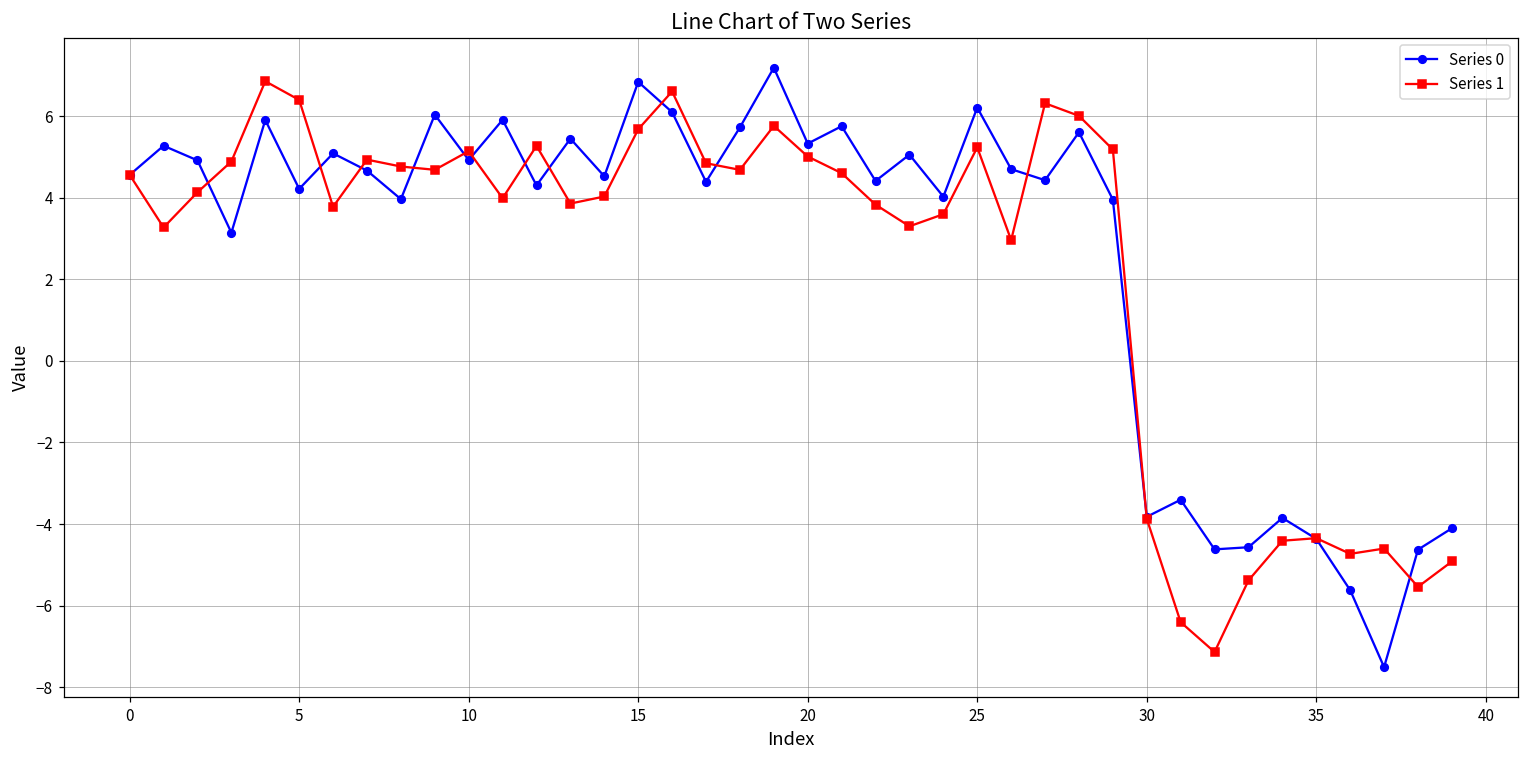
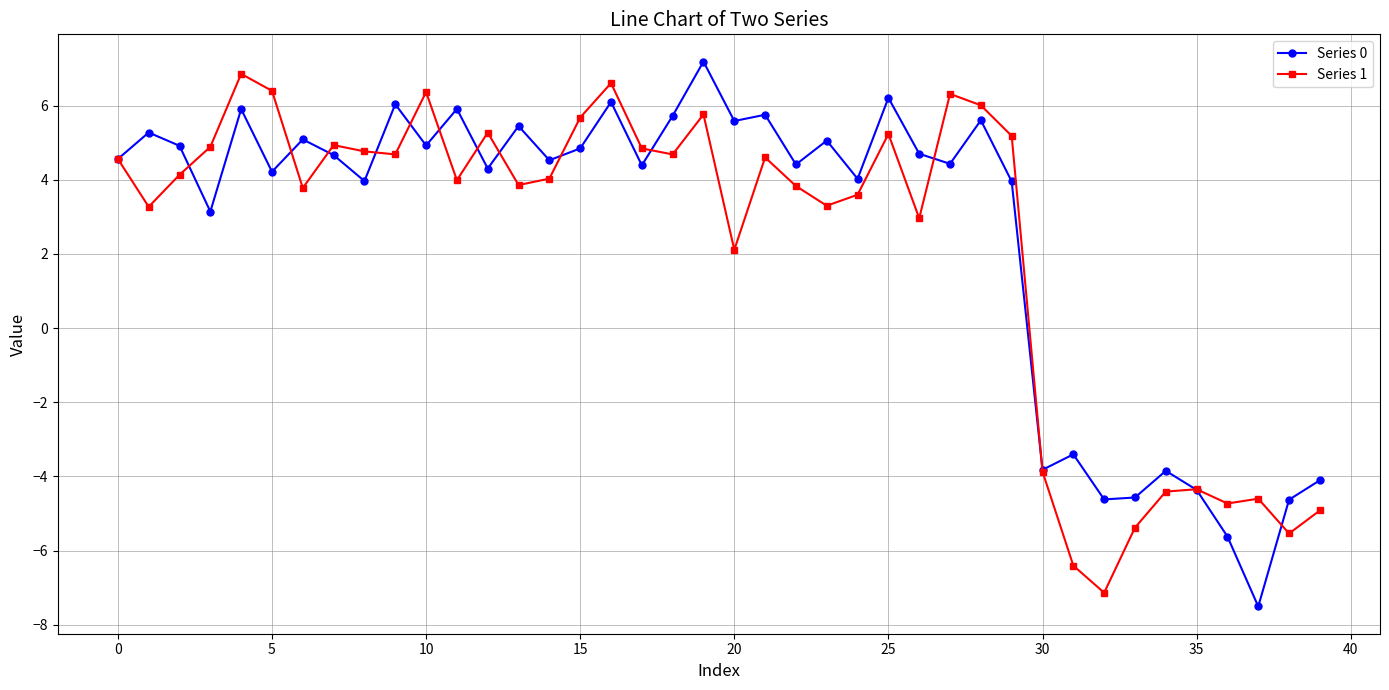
Series 1, 10: 5.1 -> 6.4
Series 0, 15: 6.8 -> 4.8
Series 0, 20: 5.3 -> 5.6
Series 1, 20: 5.0 -> 2.1
